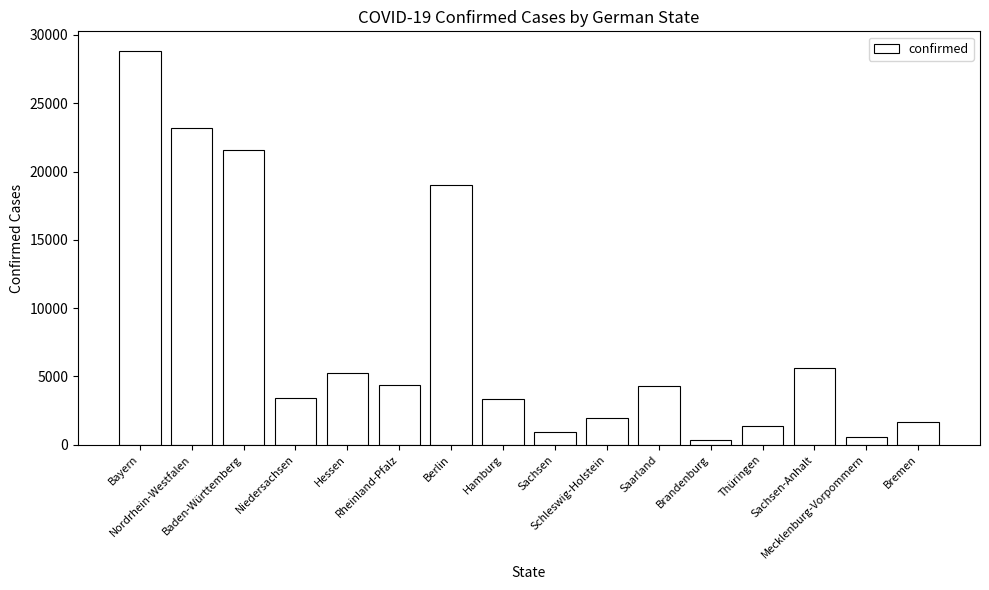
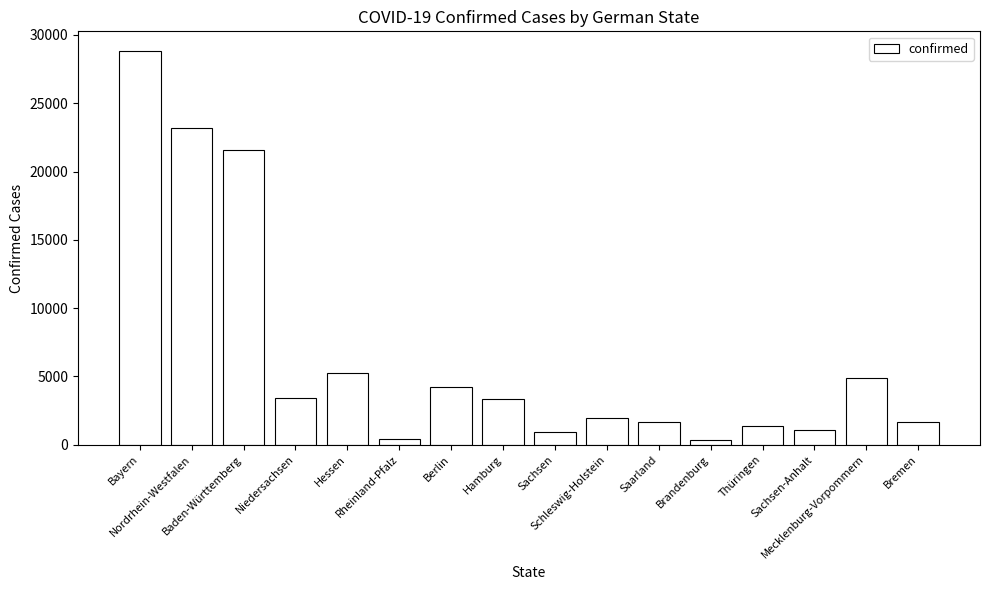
Rheinland-Pfalz: 4300 -> 400
Berlin: 19000 -> 4200
Saarland: 4300 -> 1700
Sachsen-Anhalt: 5600 -> 1100
Mecklenburg-Vorpommern: 600 -> 4800
